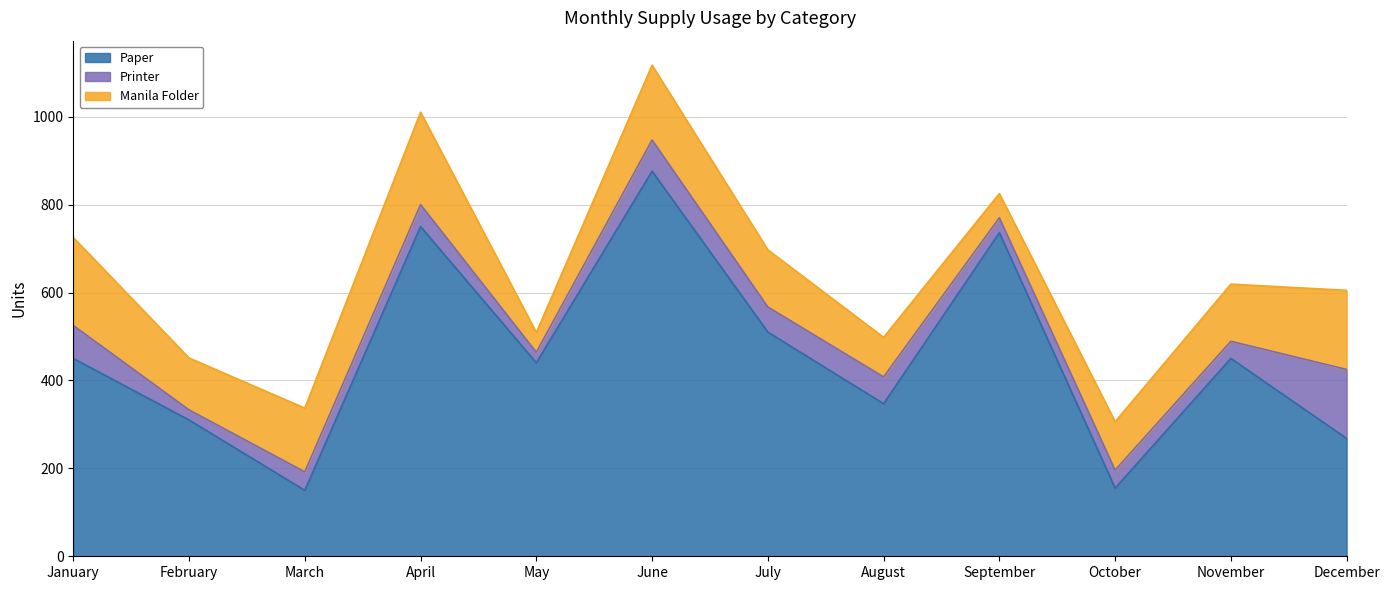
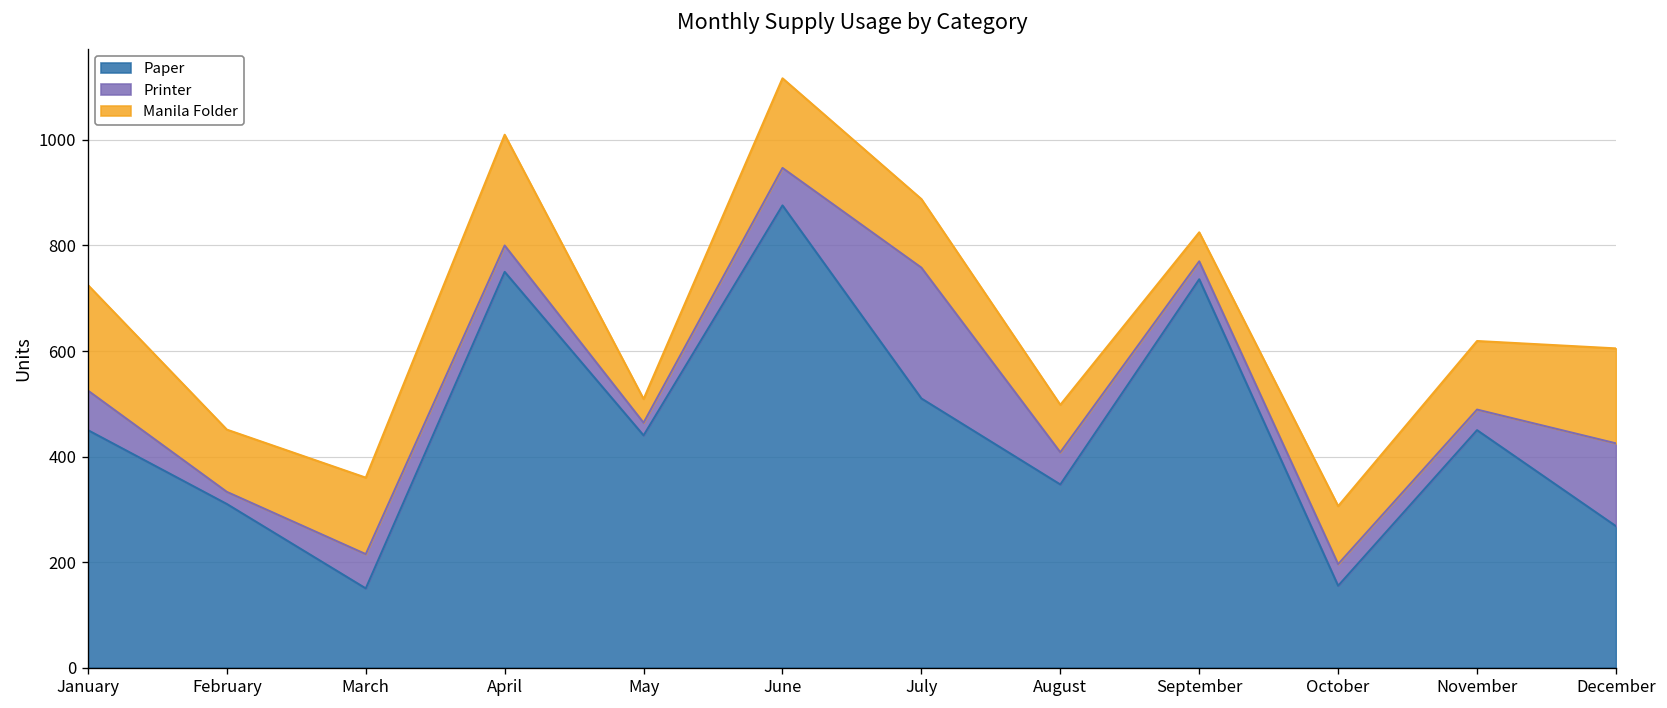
Printer, March: 40 -> 70
Printer, July: 60 -> 250
